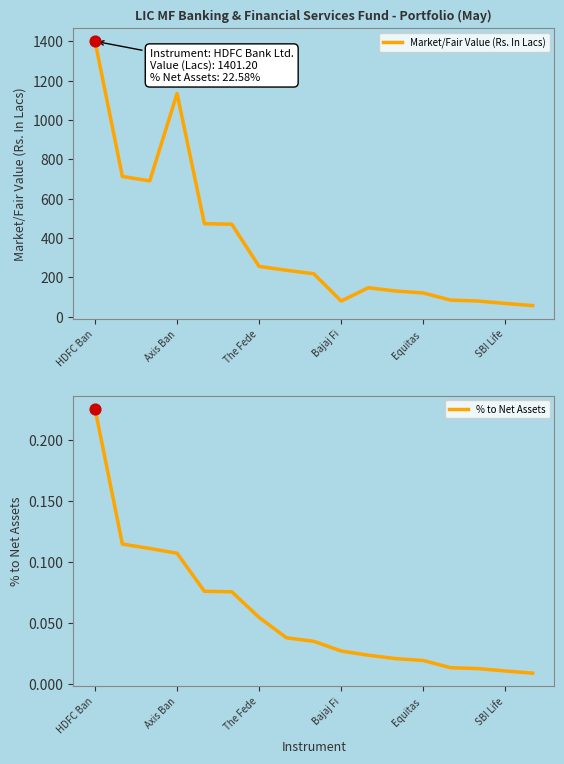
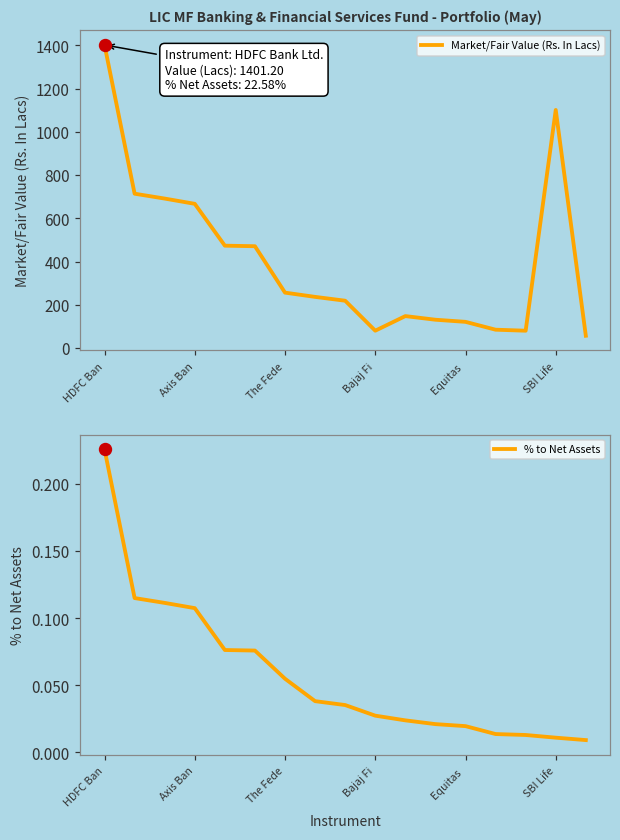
LIC MF Banking & Financial Services Fund - Portfolio (May), Market/Fair Value (Rs. In Lacs), Axis Ban: 1140 -> 670
LIC MF Banking & Financial Services Fund - Portfolio (May), Market/Fair Value (Rs. In Lacs), SBI Life: 70 -> 1100
